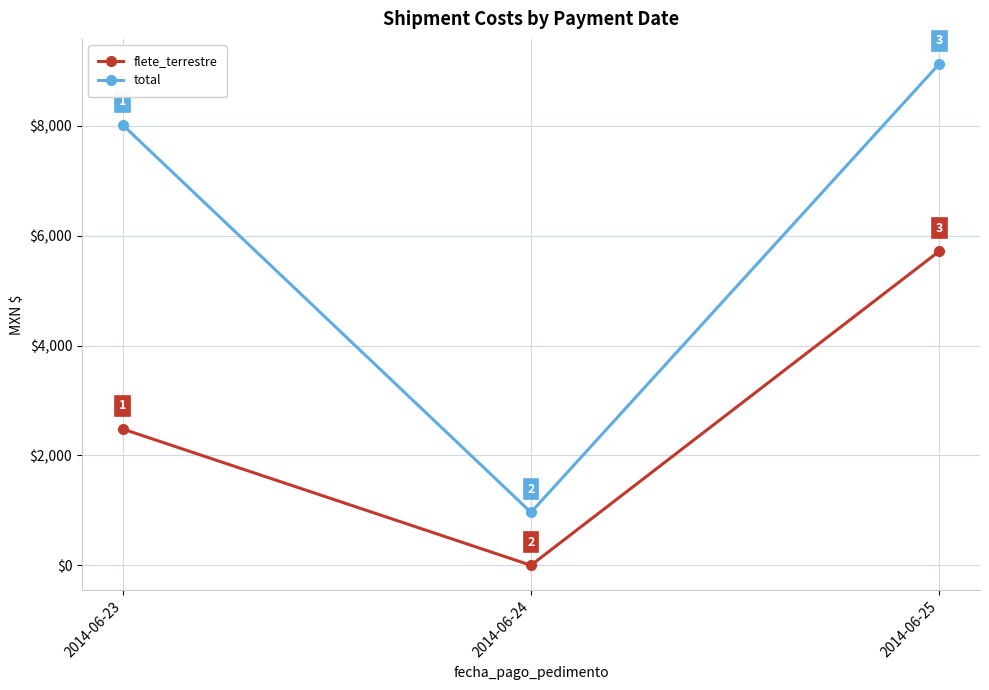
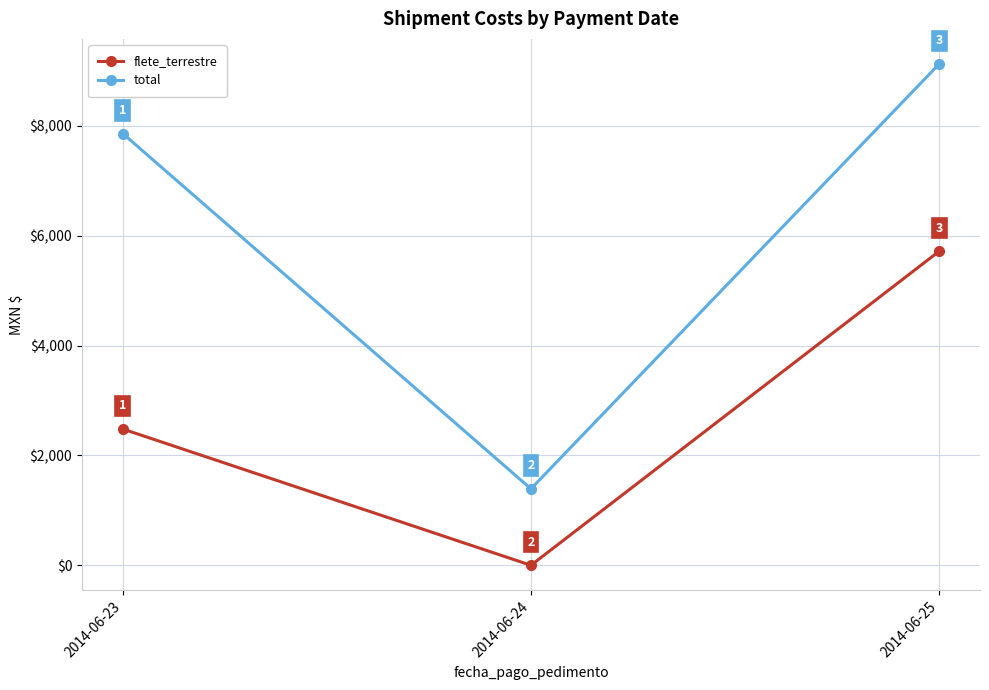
total, 2014-06-23: $8,000 -> $7,900
total, 2014-06-24: $1,000 -> $1,400
